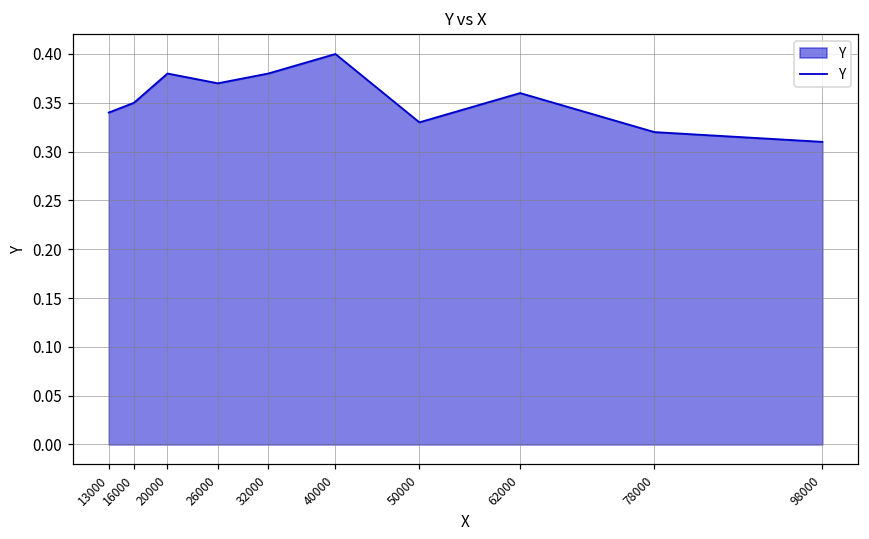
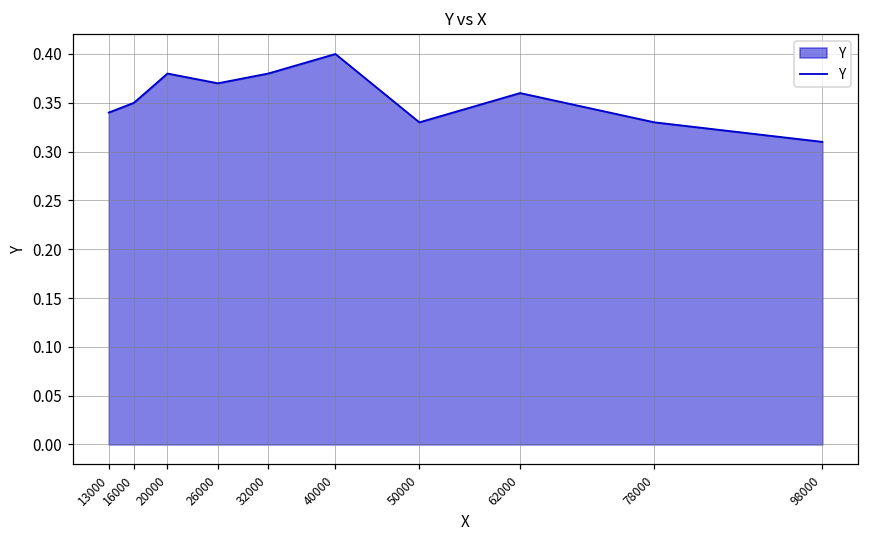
78000: 0.32 -> 0.33
